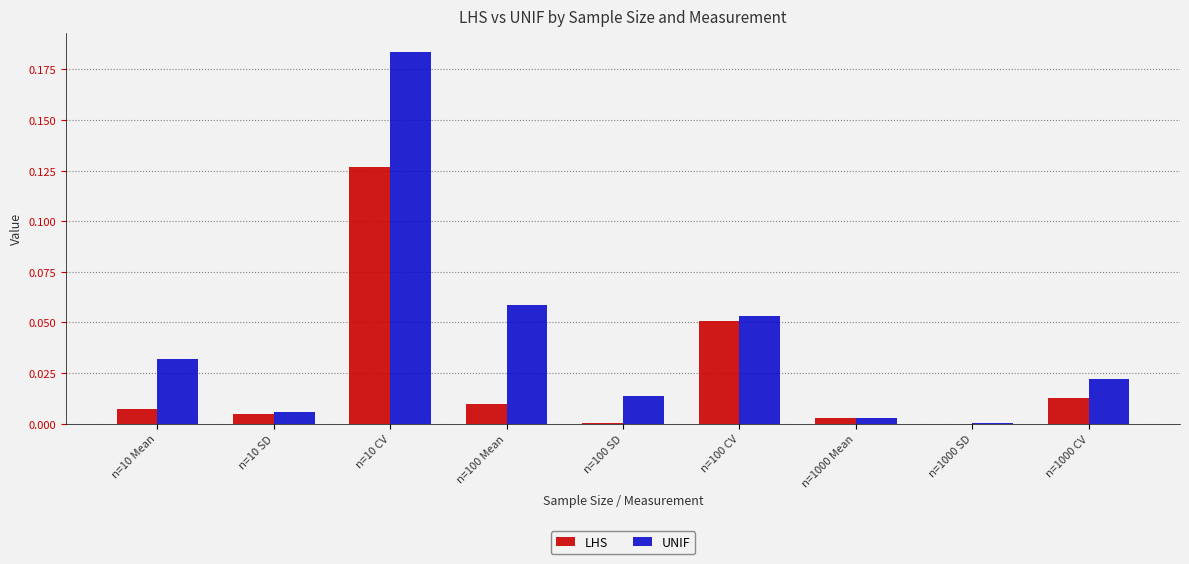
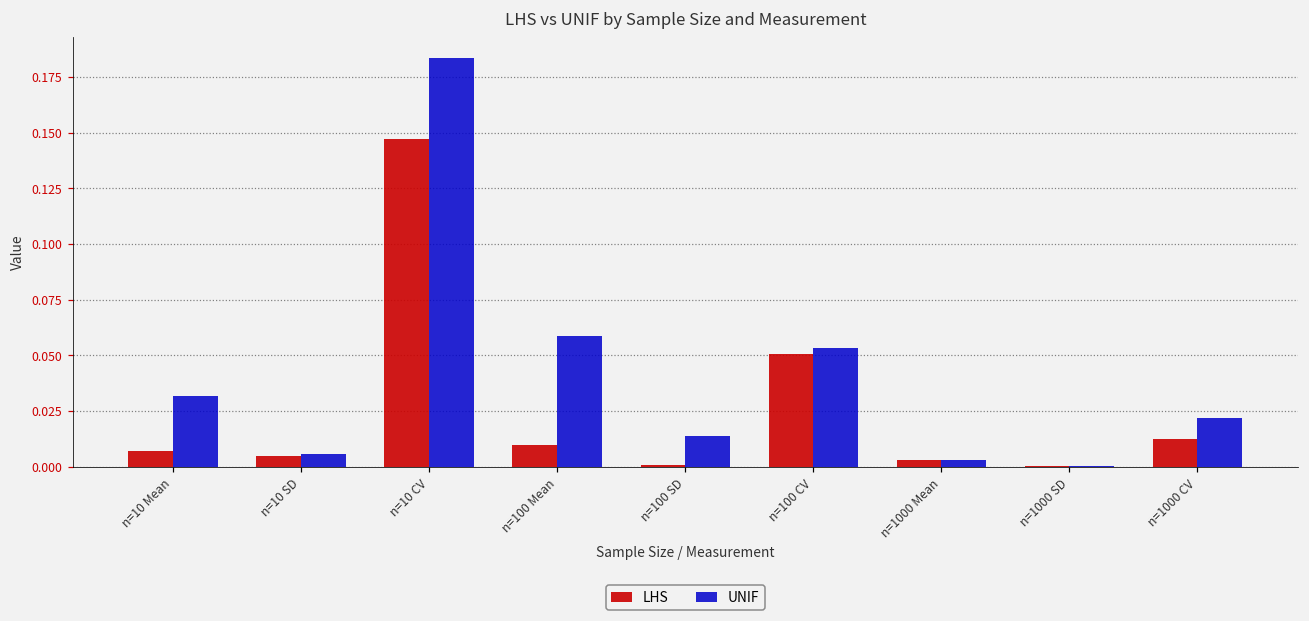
LHS, n=10 CV: 0.127 -> 0.147
